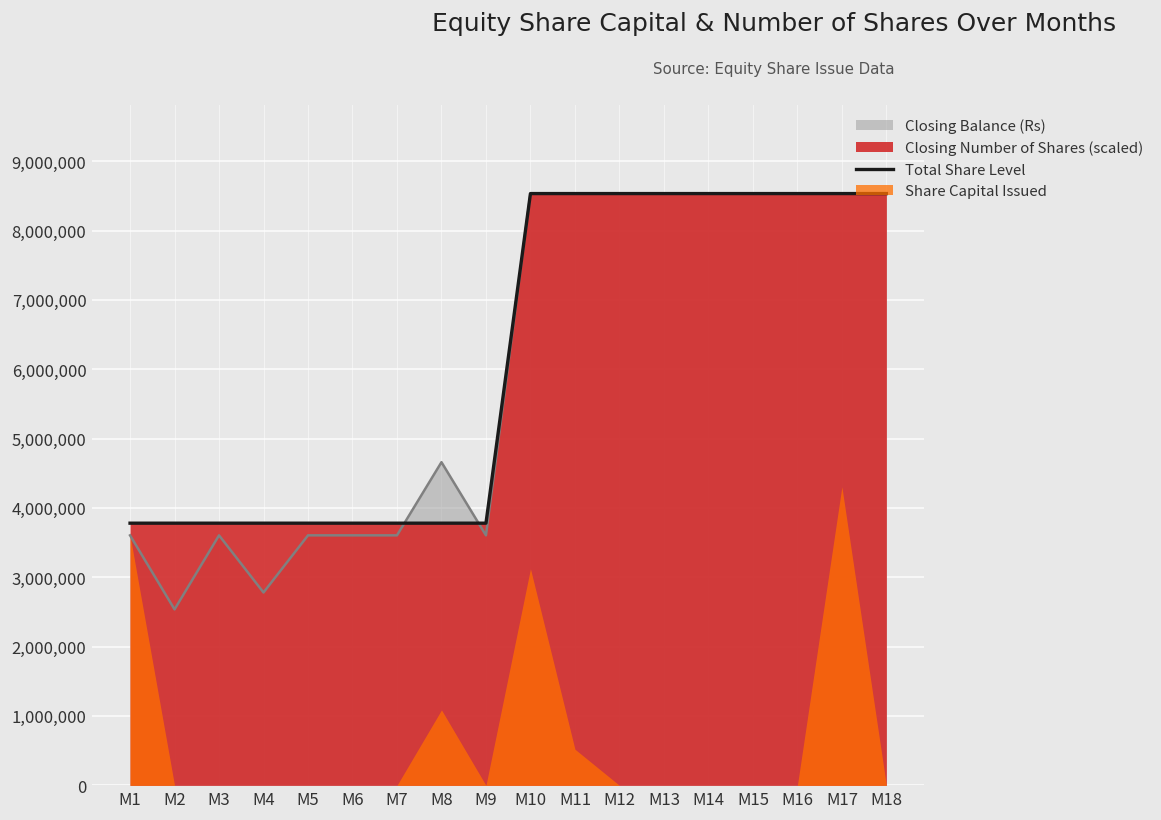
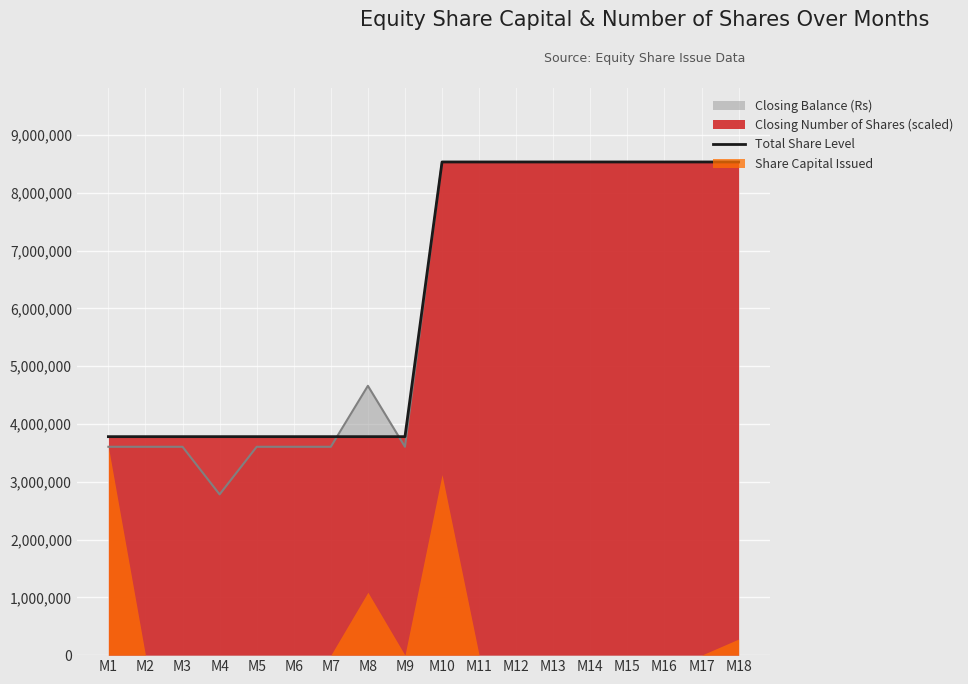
Closing Balance (Rs), M2: 2,500,000 -> 3,600,000
Share Capital Issued, M11: 500,000 -> 0
Share Capital Issued, M17: 4,300,000 -> 0
Share Capital Issued, M18: 0 -> 300,000
